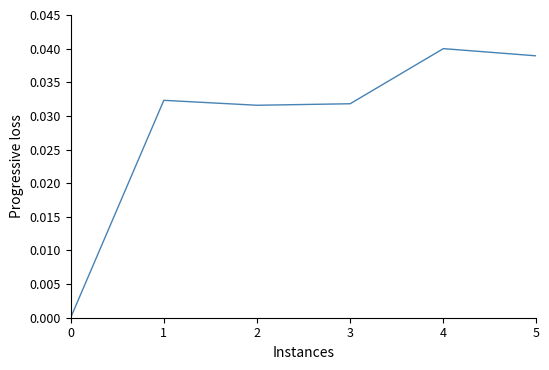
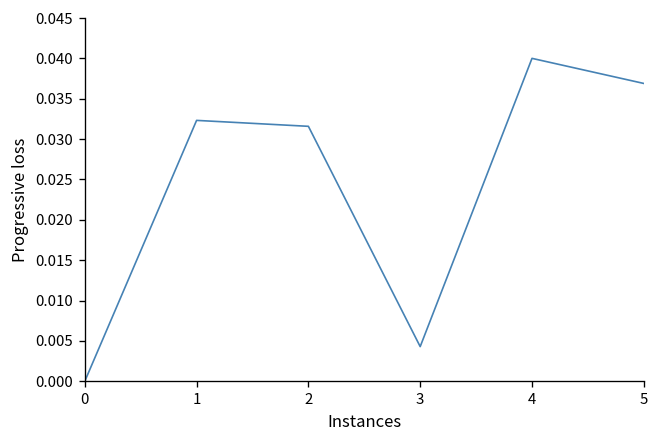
3: 0.032 -> 0.004
5: 0.039 -> 0.037
